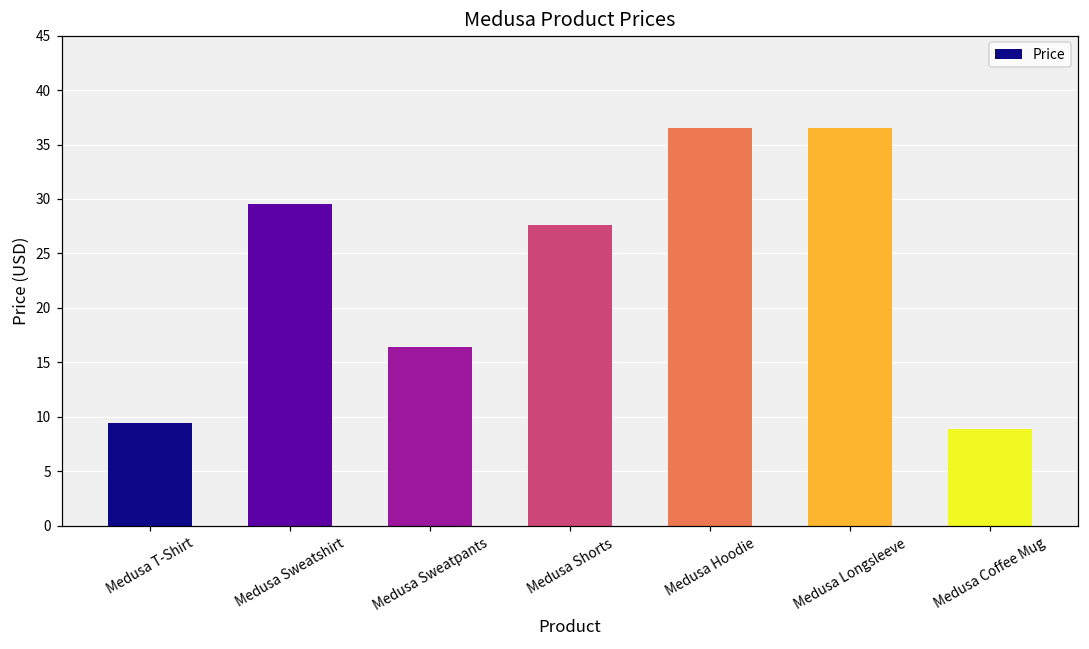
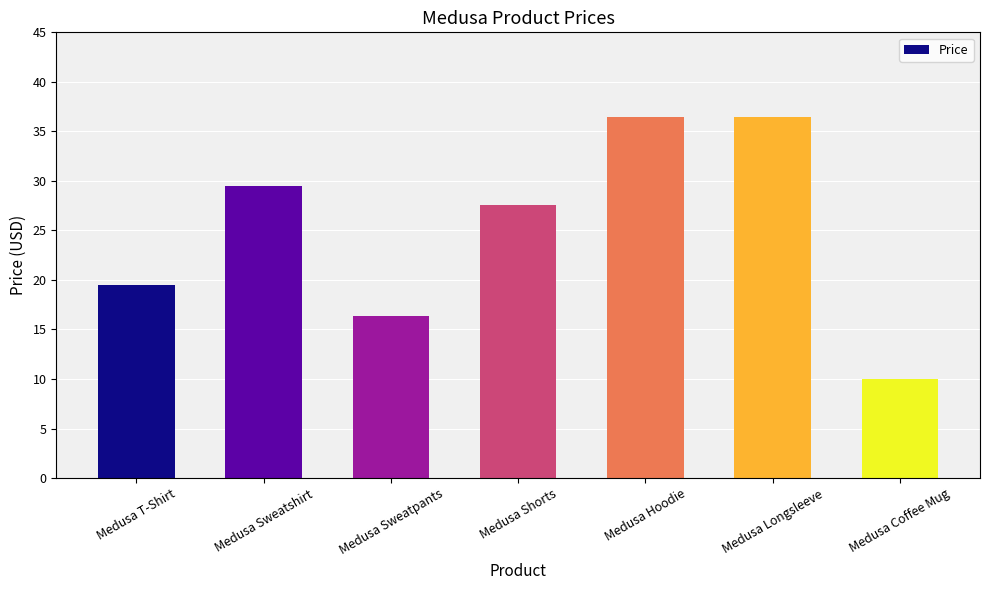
Medusa T-Shirt: 9 -> 20
Medusa Coffee Mug: 9 -> 10
